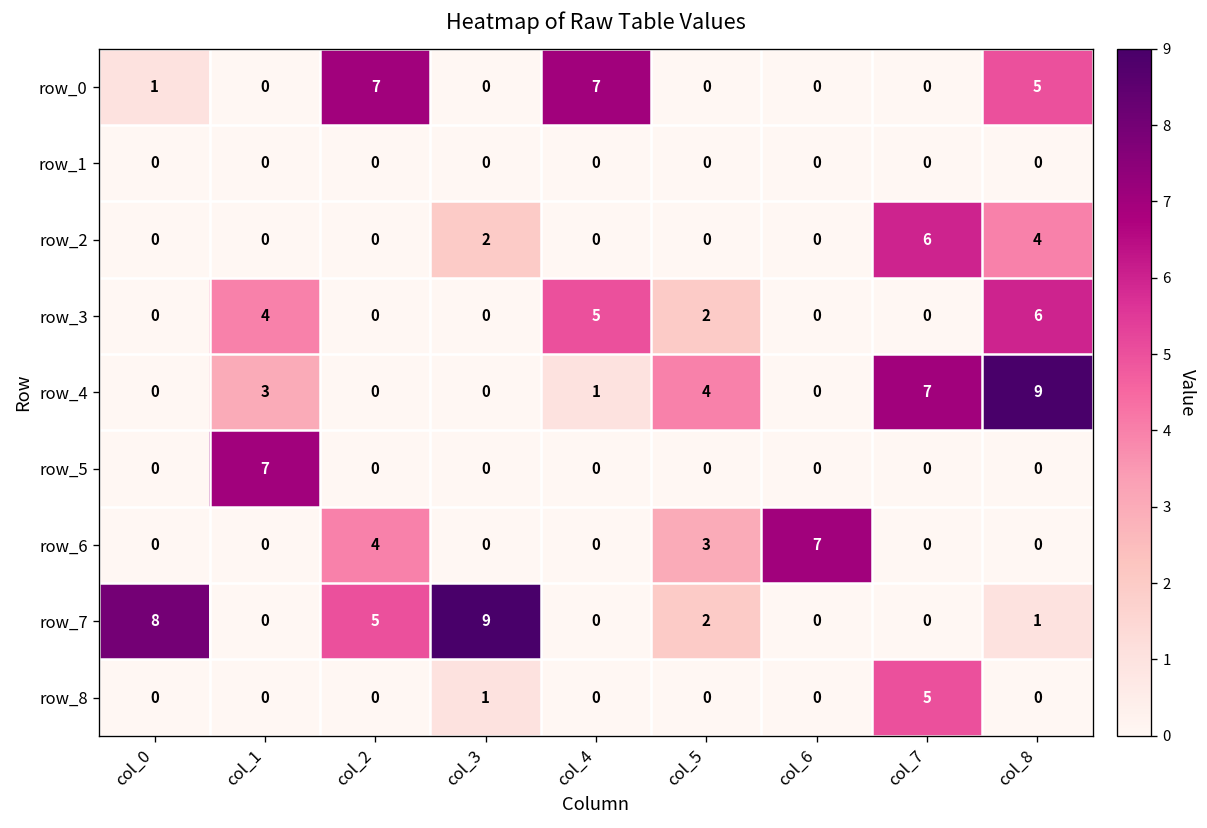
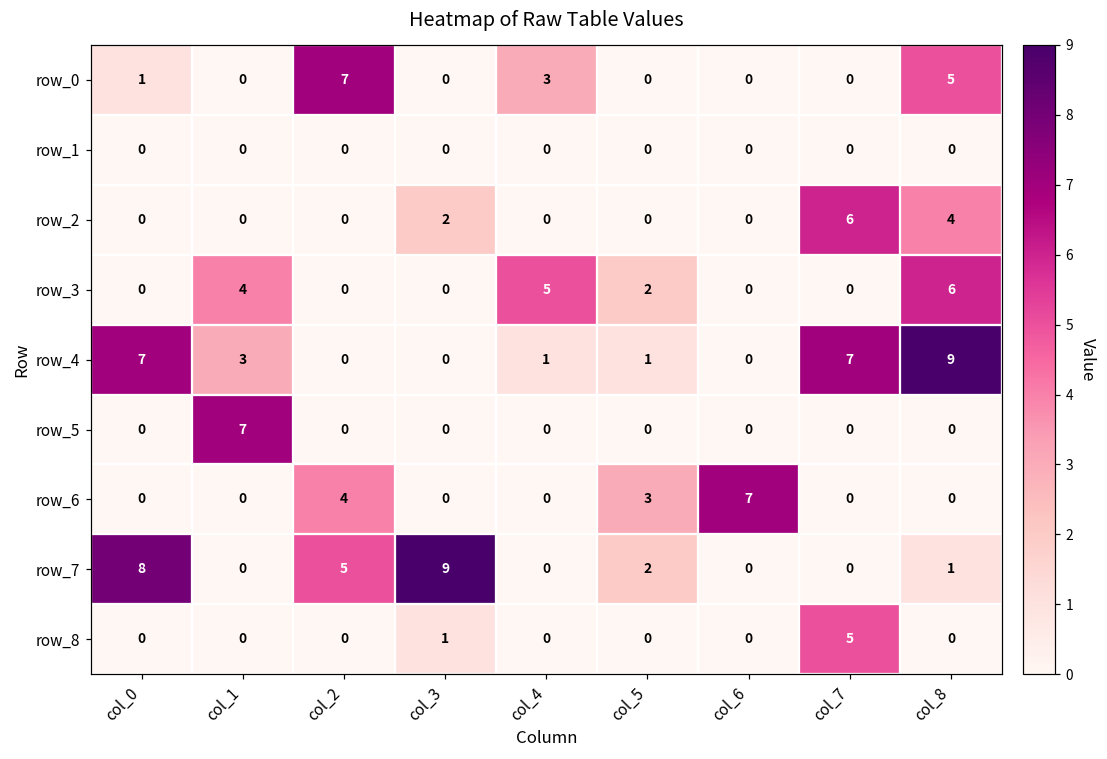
row_0, col_4: 7 -> 3
row_4, col_0: 0 -> 7
row_4, col_5: 4 -> 1
